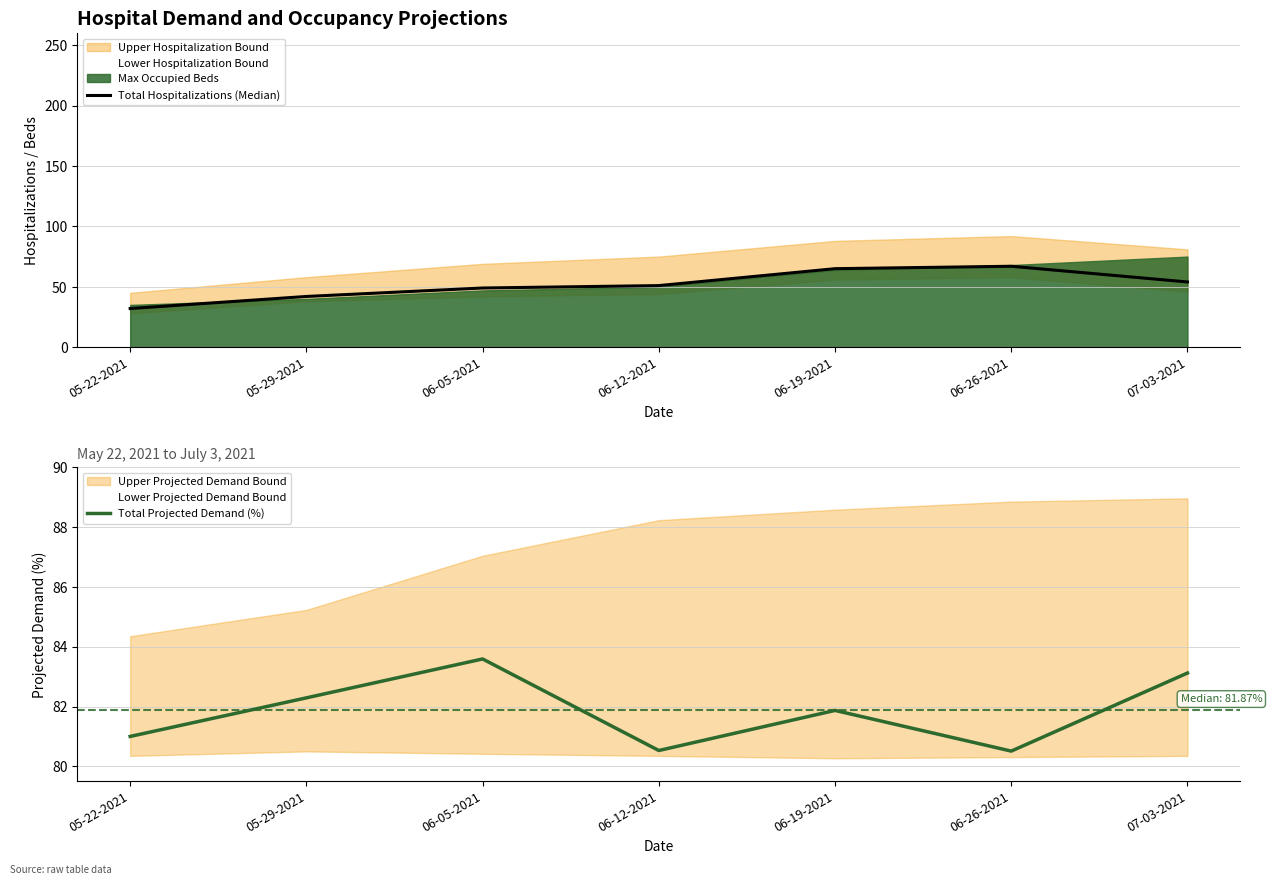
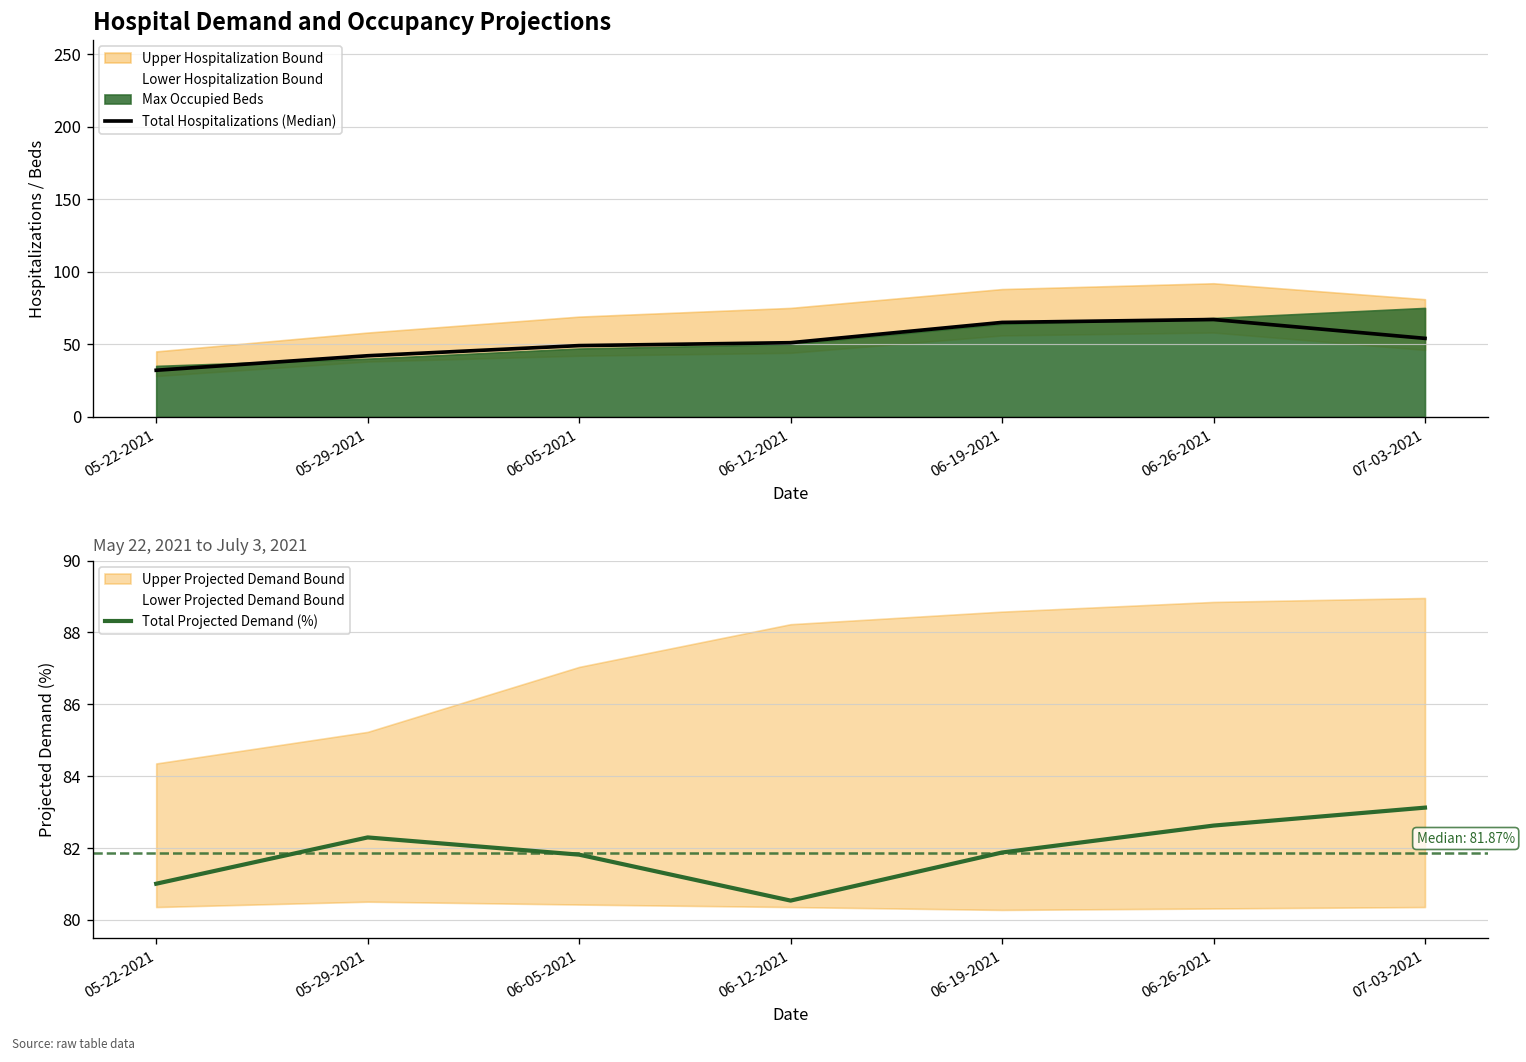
May 22, 2021 to July 3, 2021, Total Projected Demand (%), 06-05-2021: 83.6 -> 81.8
May 22, 2021 to July 3, 2021, Total Projected Demand (%), 06-26-2021: 80.5 -> 82.6
